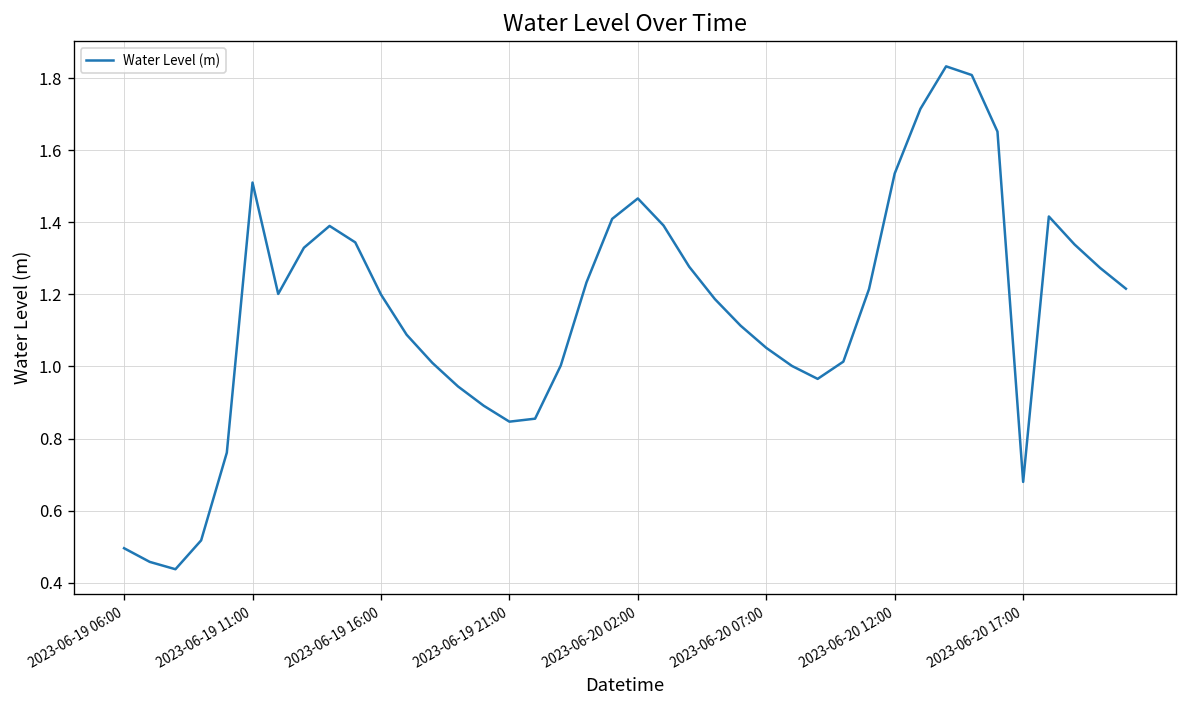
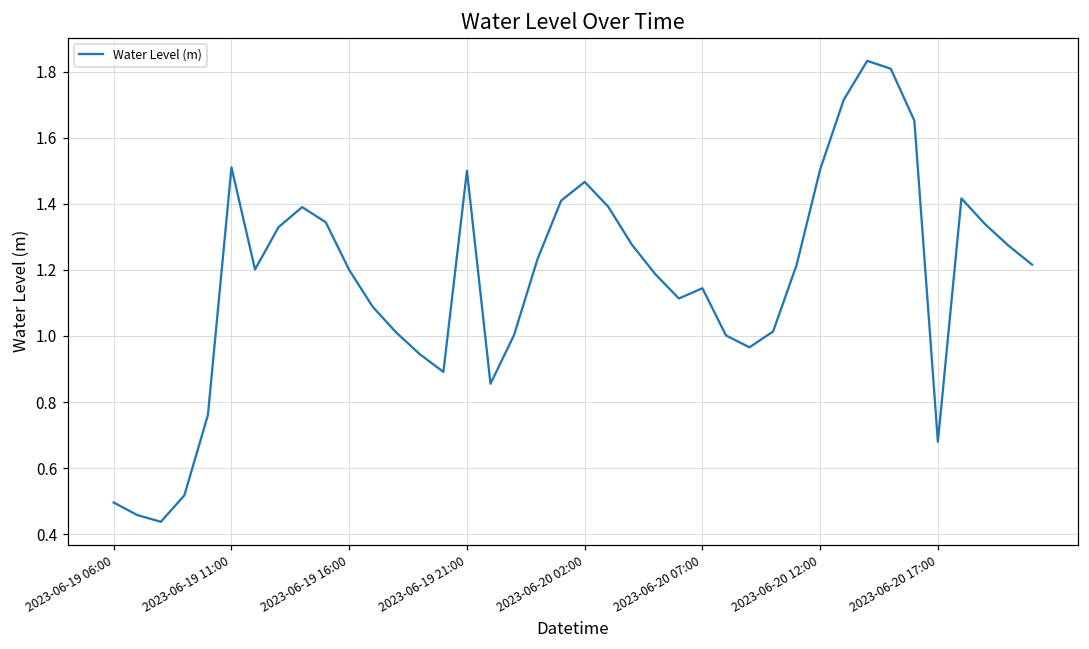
2023-06-19 21:00: 0.85 -> 1.50
2023-06-20 07:00: 1.05 -> 1.14
2023-06-20 12:00: 1.54 -> 1.50
